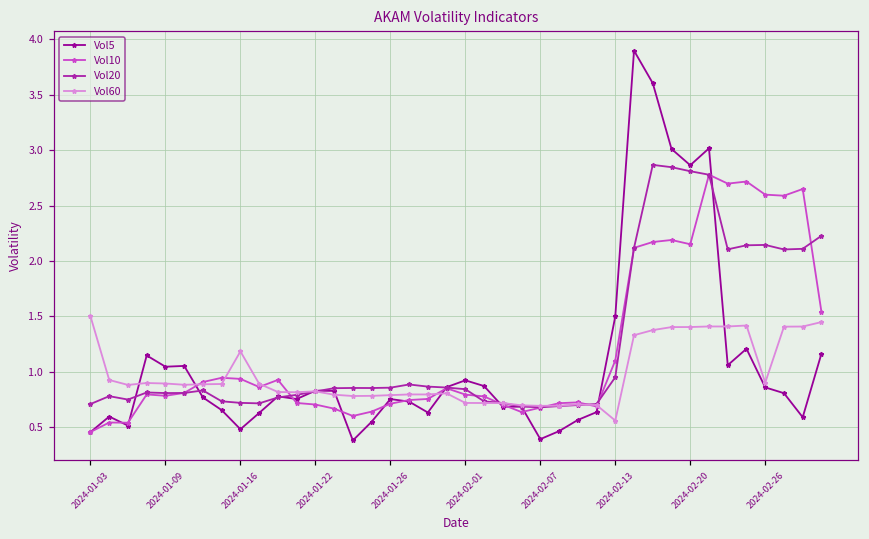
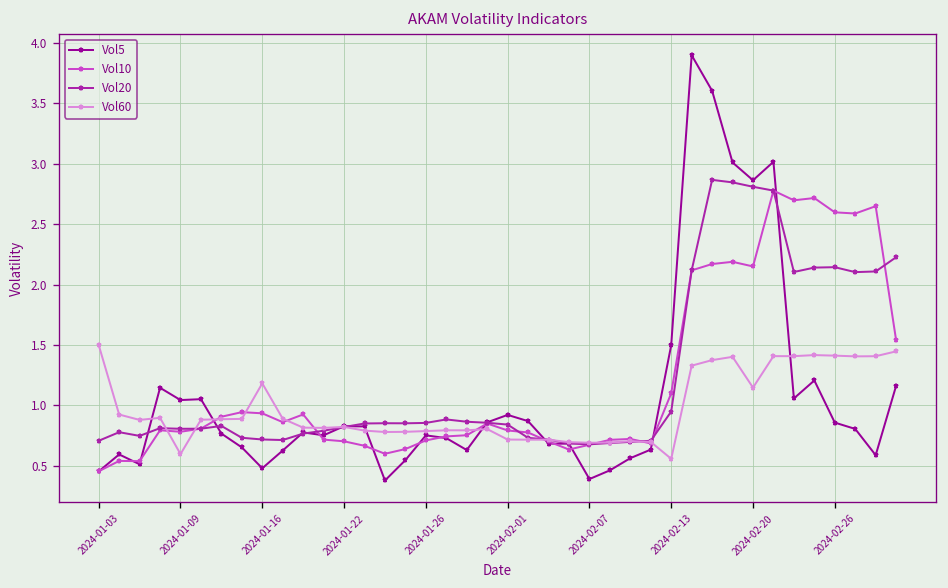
Vol60, 2024-01-09: 0.89 -> 0.60
Vol60, 2024-02-20: 1.40 -> 1.15
Vol60, 2024-02-26: 0.90 -> 1.41
